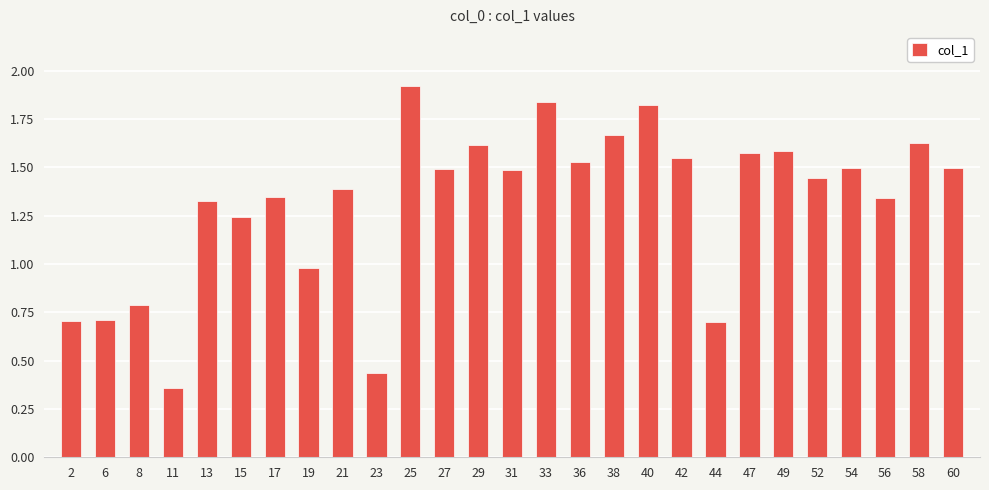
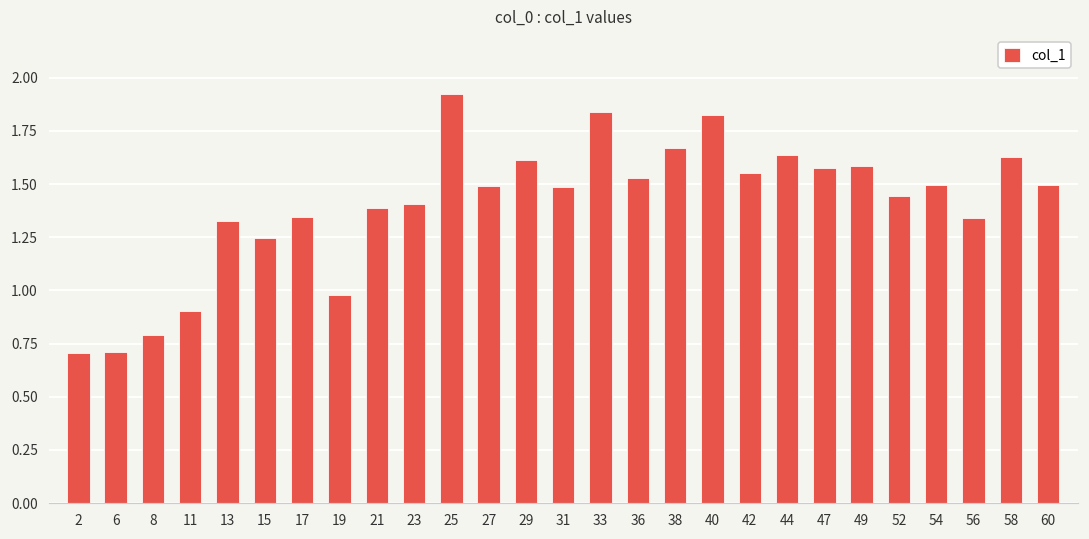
11: 0.36 -> 0.90
23: 0.44 -> 1.41
44: 0.70 -> 1.64
